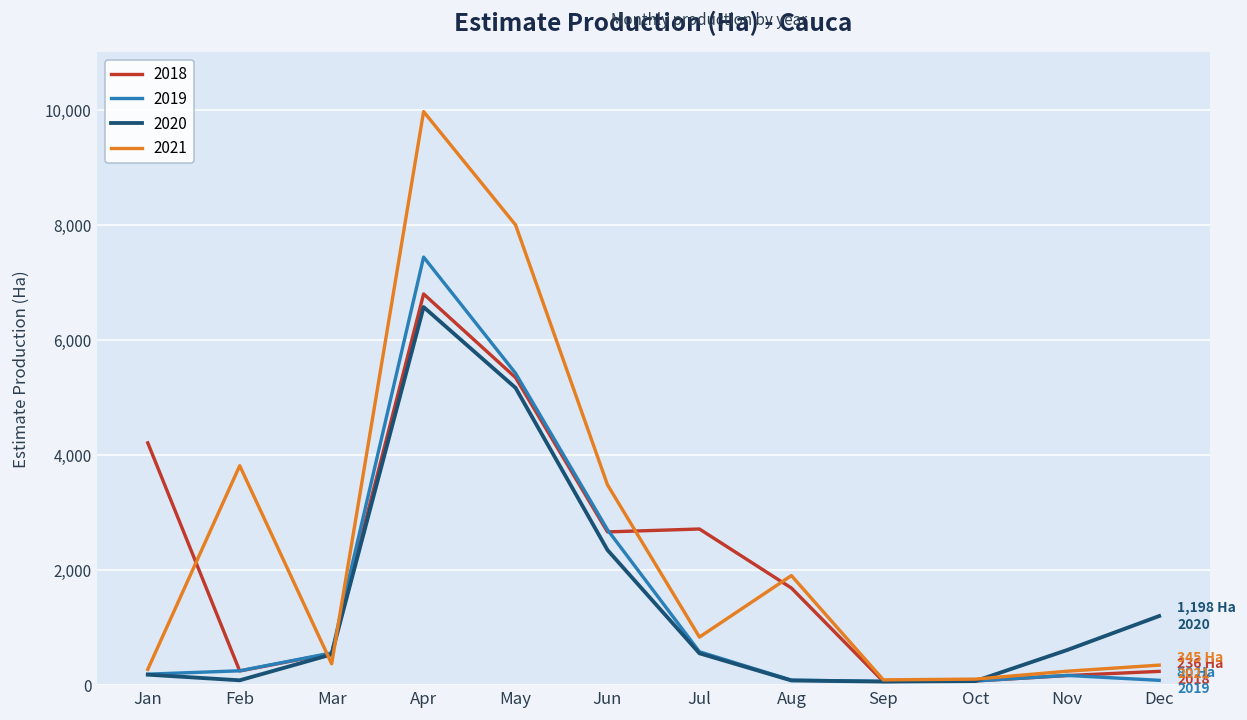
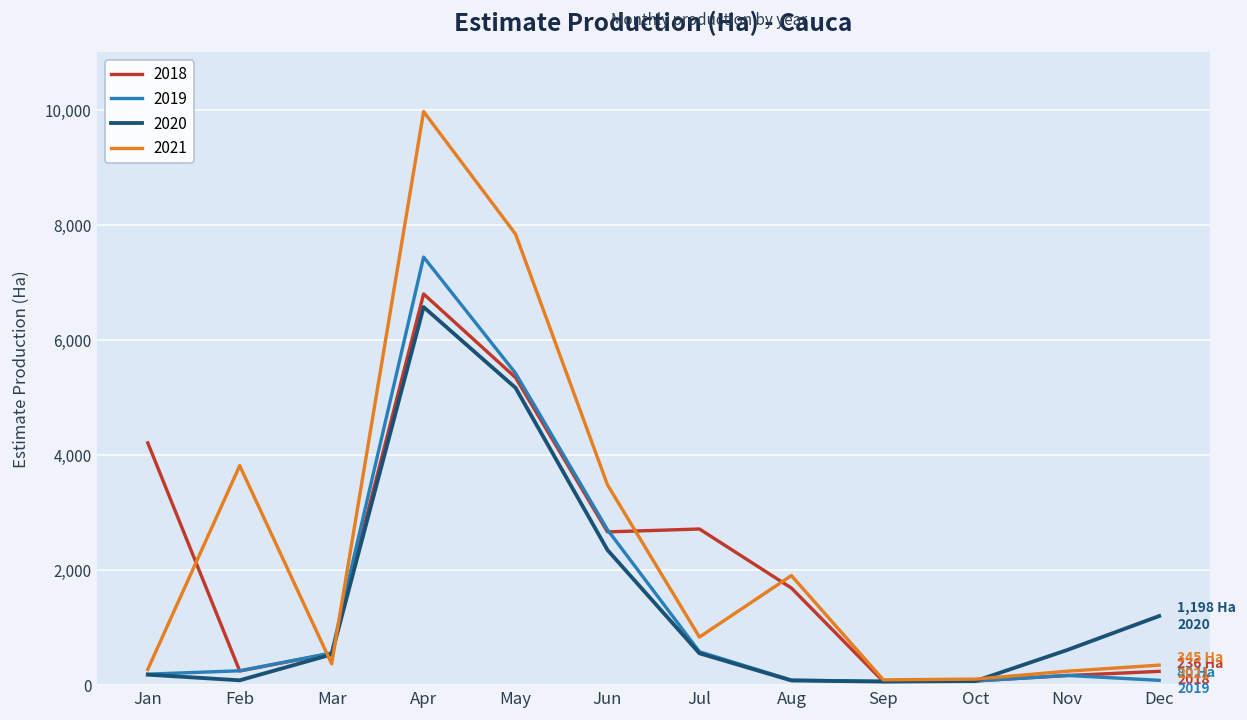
2021, May: 8,000 -> 7,800
